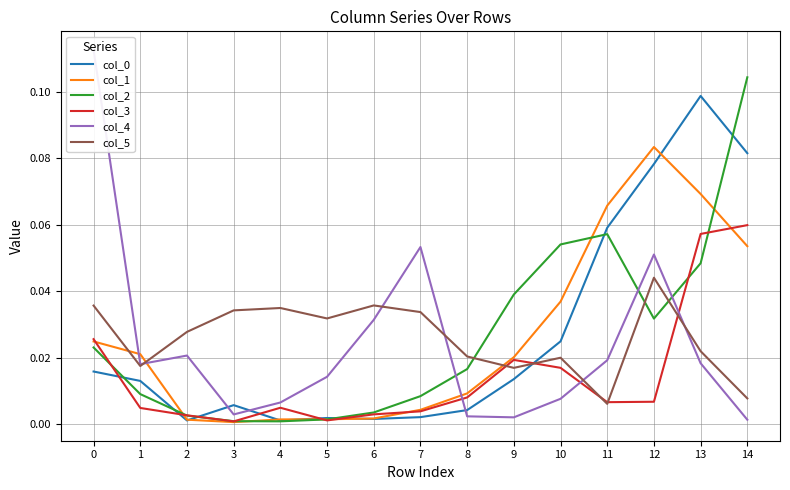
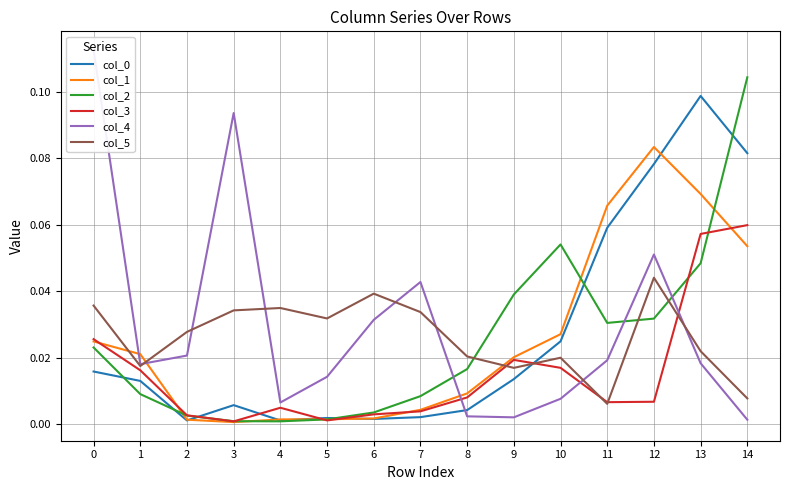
col_3, 1: 0.005 -> 0.016
col_4, 3: 0.003 -> 0.094
col_5, 6: 0.036 -> 0.039
col_4, 7: 0.053 -> 0.043
col_1, 10: 0.037 -> 0.027
col_2, 11: 0.057 -> 0.031
